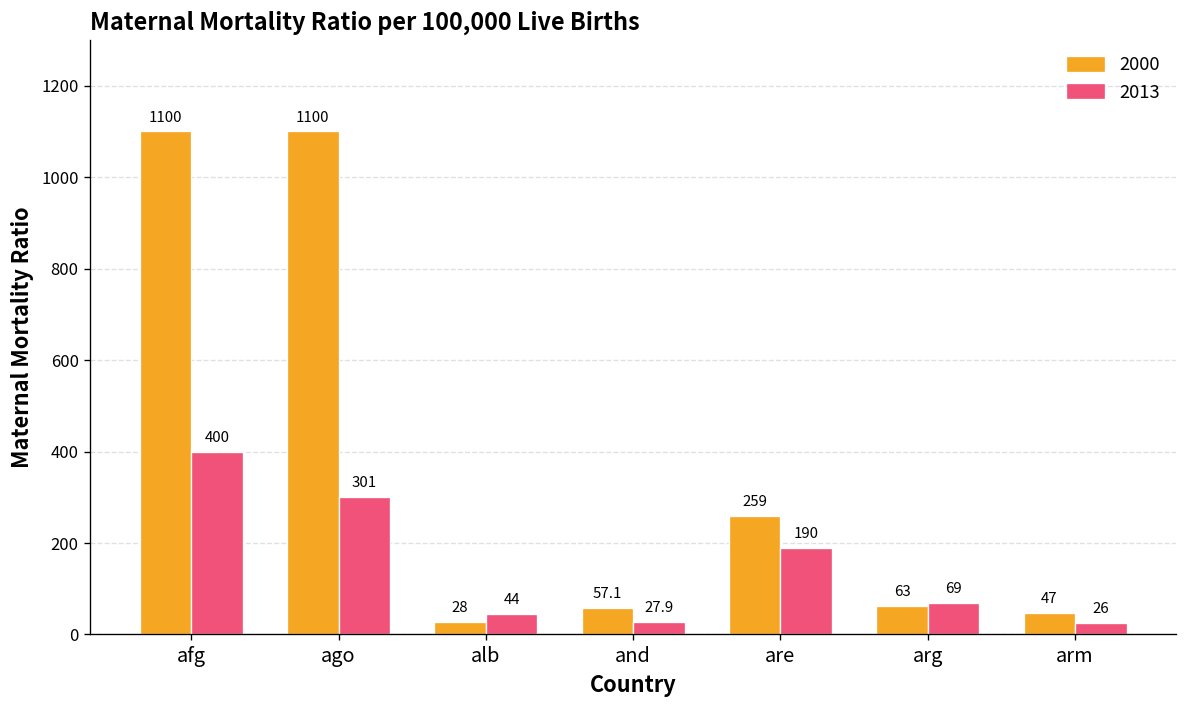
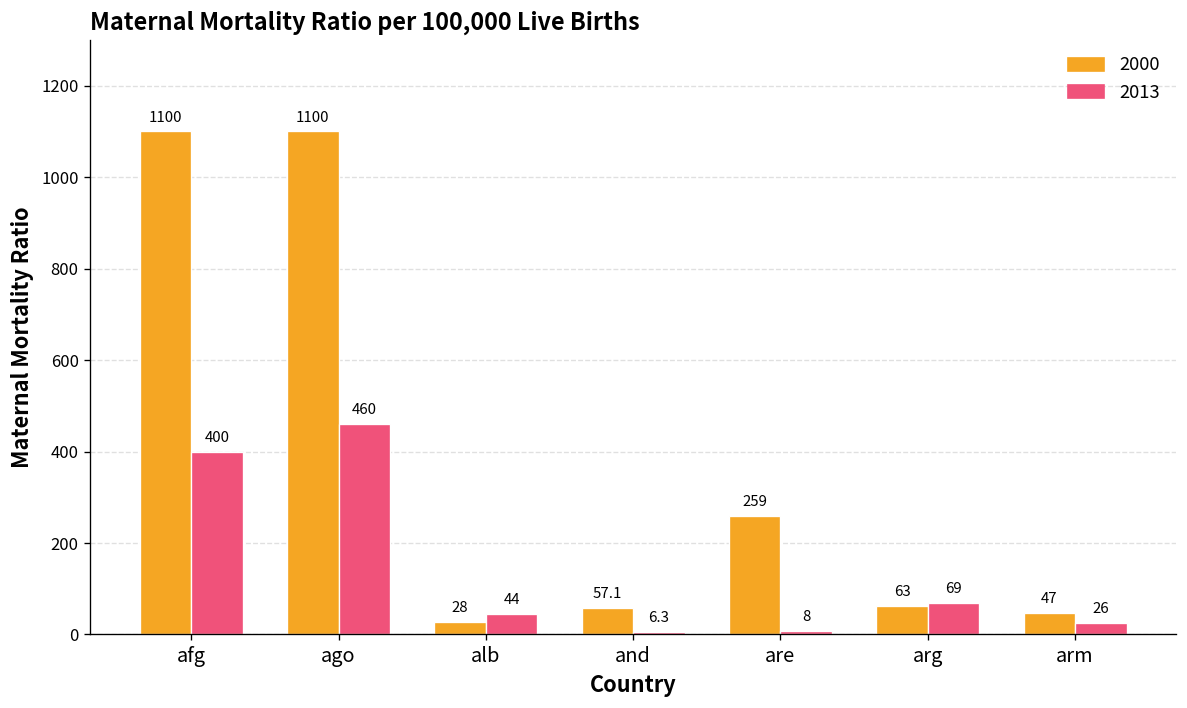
2013, ago: 301 -> 460
2013, and: 27.9 -> 6.3
2013, are: 190 -> 8
